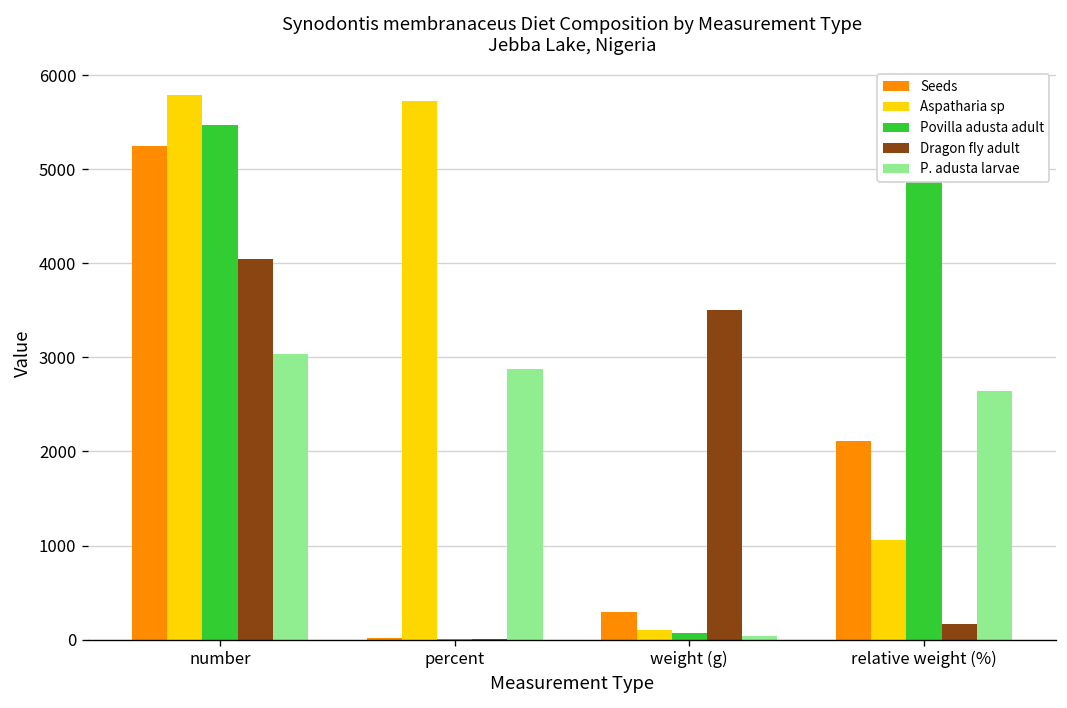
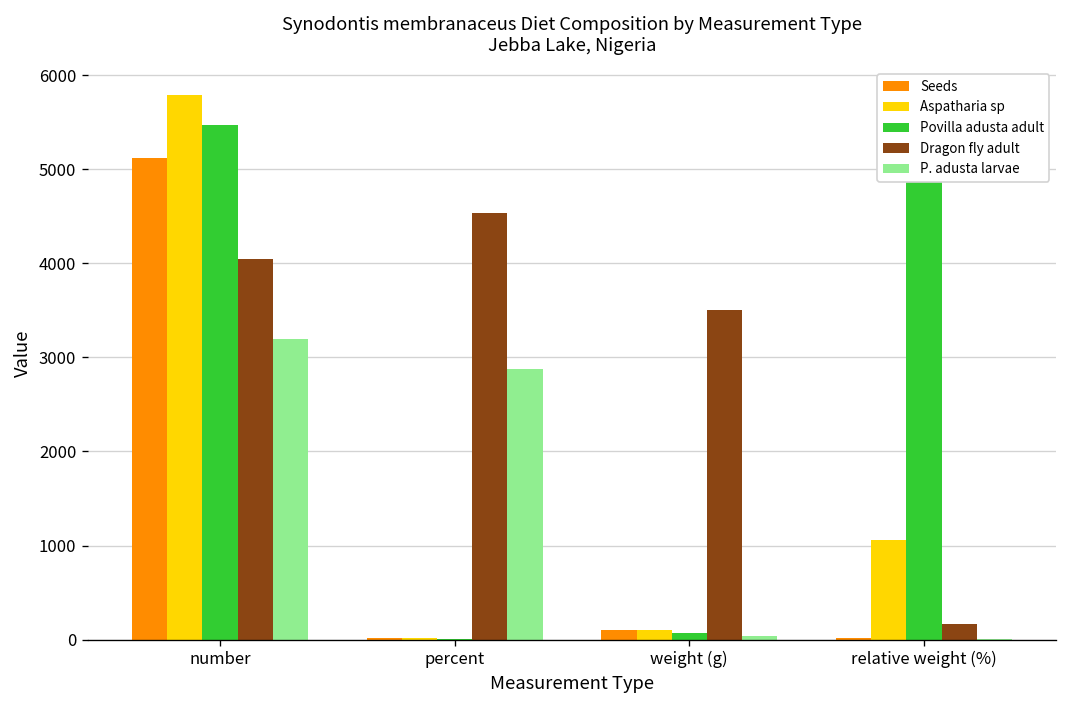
Seeds, number: 5200 -> 5100
P. adusta larvae, number: 3000 -> 3200
Aspatharia sp, percent: 5700 -> 0
Dragon fly adult, percent: 0 -> 4500
Seeds, weight (g): 300 -> 100
Seeds, relative weight (%): 2100 -> 0
P. adusta larvae, relative weight (%): 2600 -> 0
